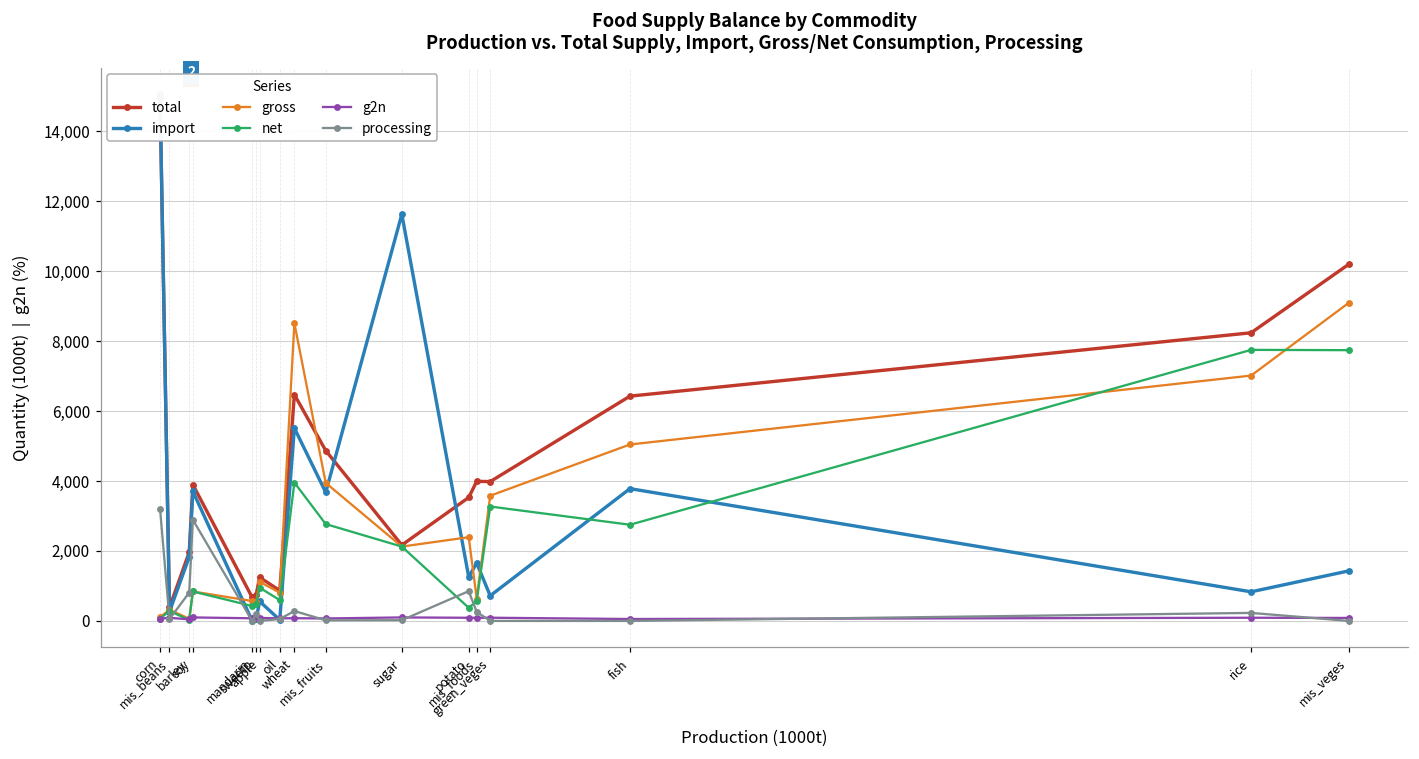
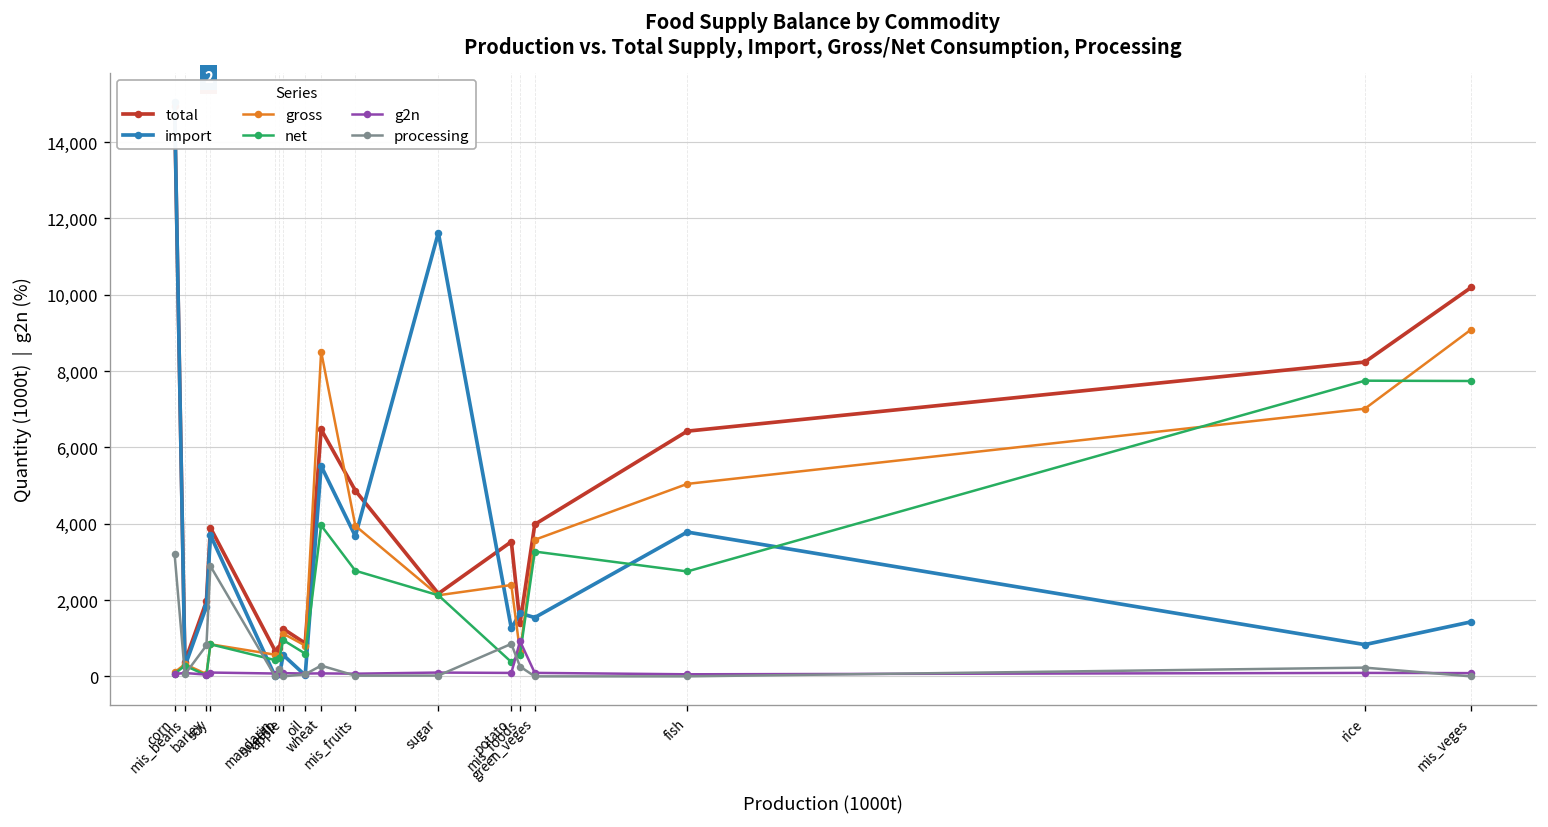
total, mis_foods: 4,000 -> 1,400
g2n, mis_foods: 100 -> 900
import, green_veges: 700 -> 1,500
